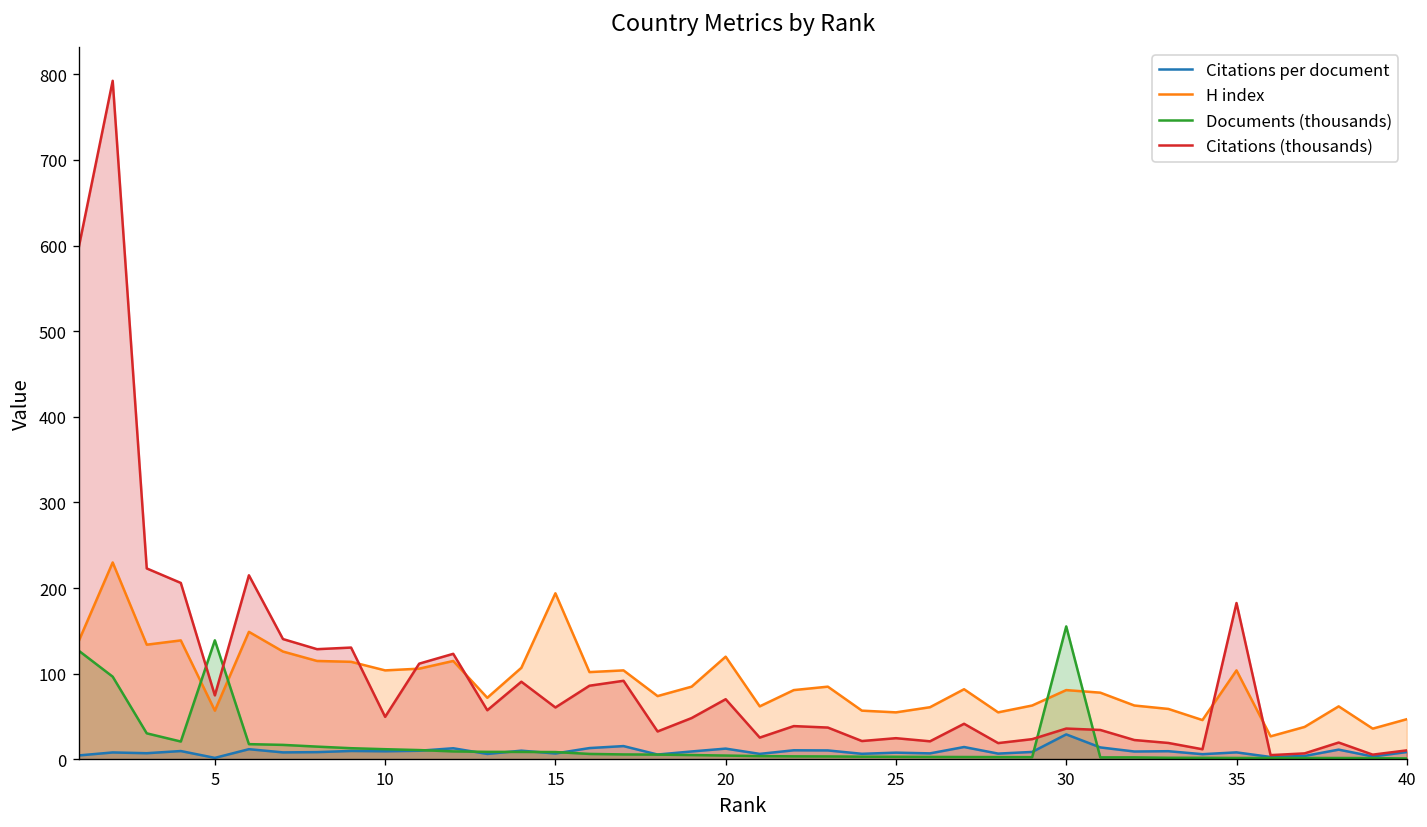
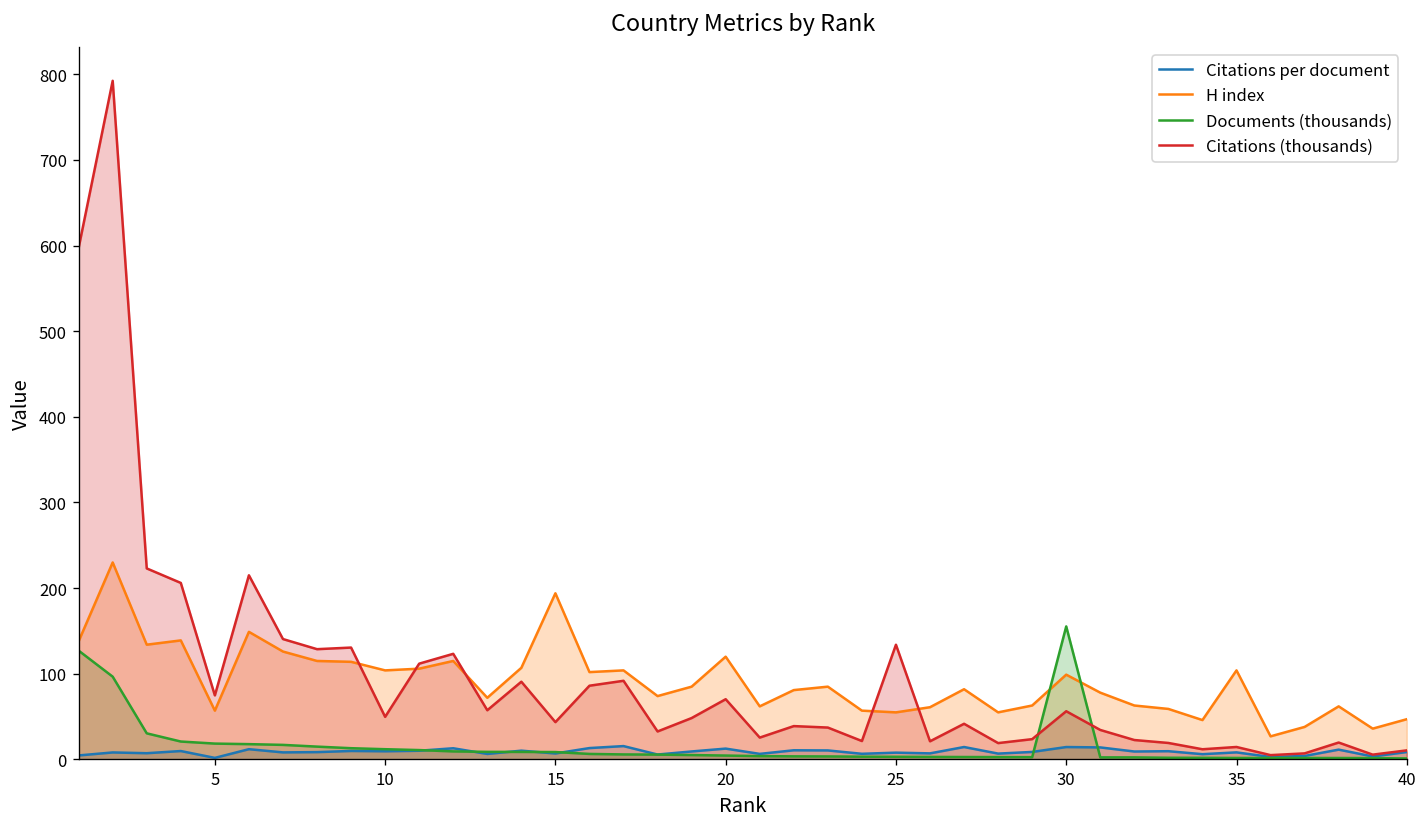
Documents (thousands), 5: 140 -> 20
Citations (thousands), 15: 60 -> 40
Citations (thousands), 25: 20 -> 130
Citations per document, 30: 30 -> 10
H index, 30: 80 -> 100
Citations (thousands), 30: 40 -> 60
Citations (thousands), 35: 180 -> 10
